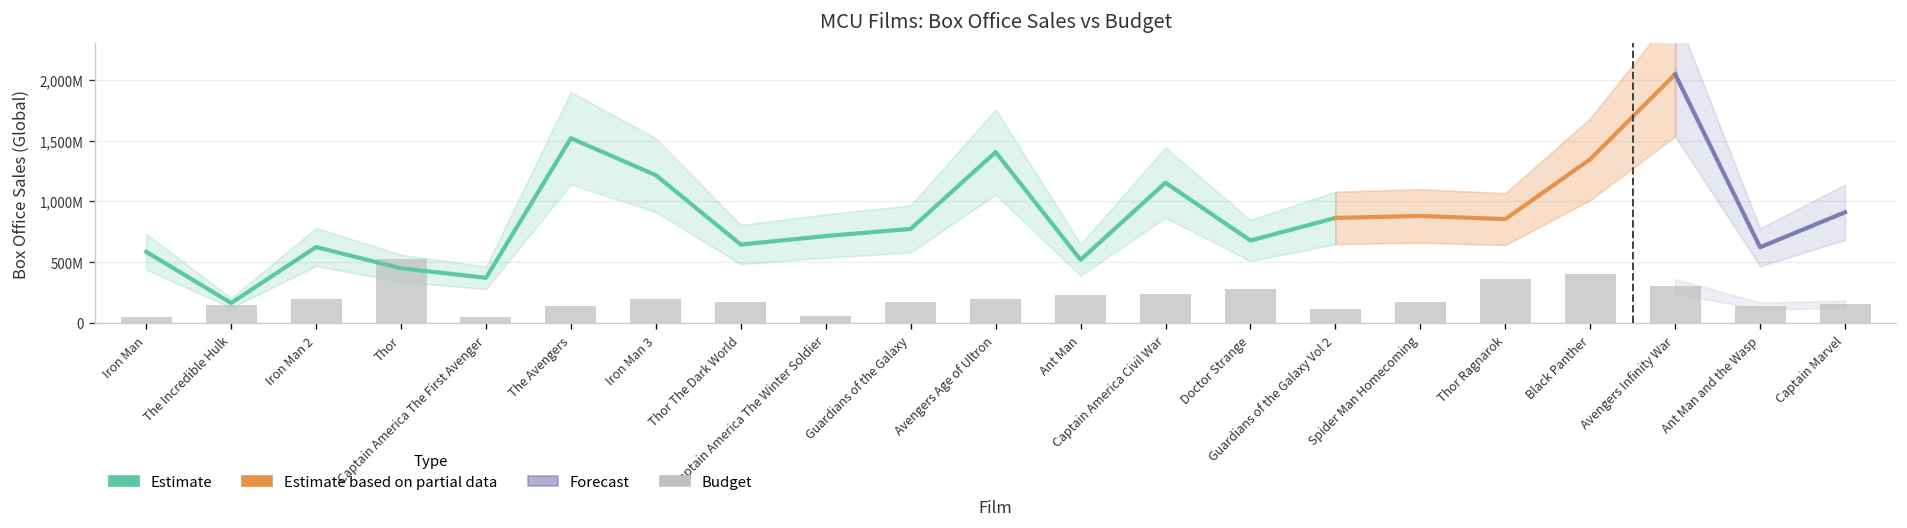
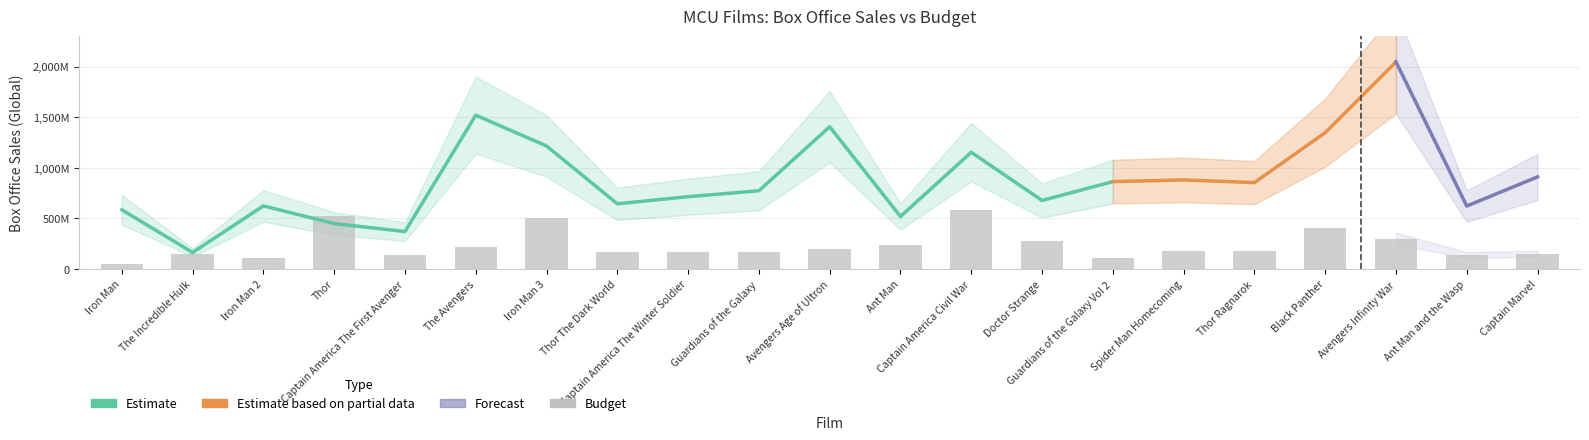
Budget, Iron Man 2: 200,000,000 -> 110,000,000
Budget, Captain America The First Avenger: 50,000,000 -> 140,000,000
Budget, The Avengers: 140,000,000 -> 220,000,000
Budget, Iron Man 3: 200,000,000 -> 500,000,000
Budget, Captain America The Winter Soldier: 60,000,000 -> 170,000,000
Budget, Captain America Civil War: 240,000,000 -> 580,000,000
Budget, Thor Ragnarok: 370,000,000 -> 180,000,000
